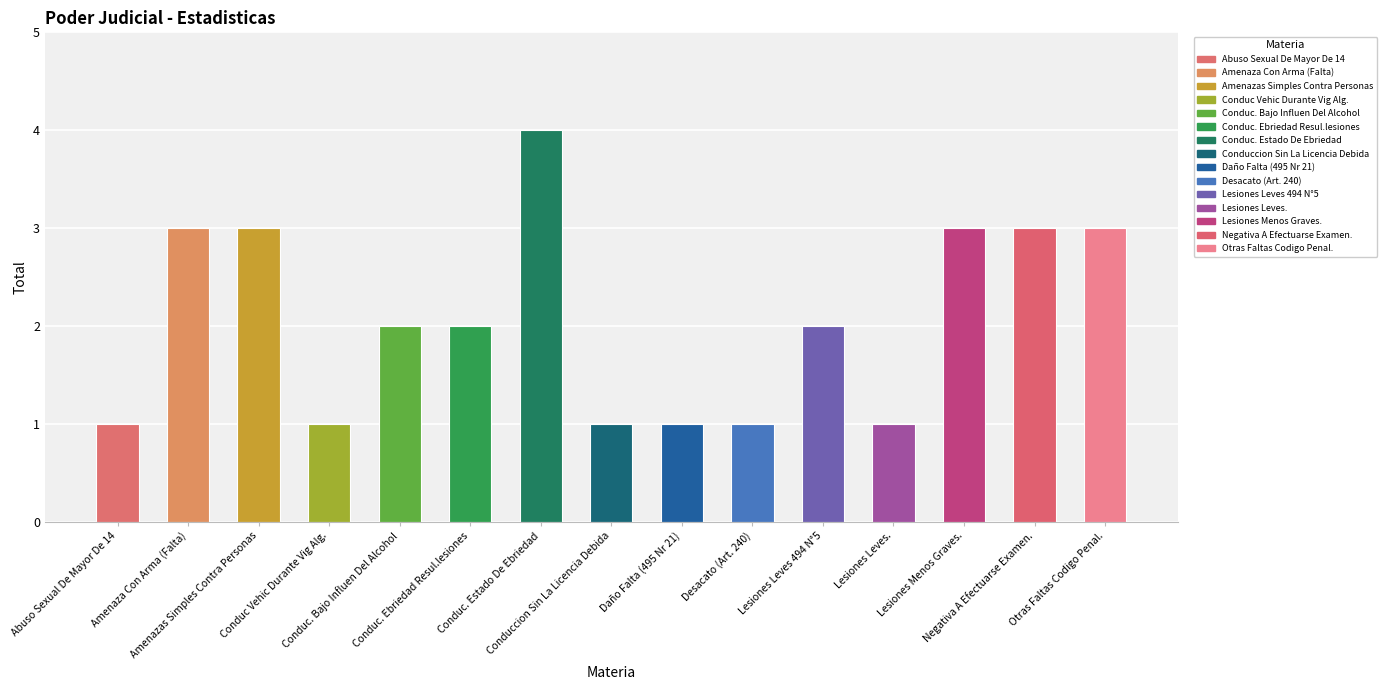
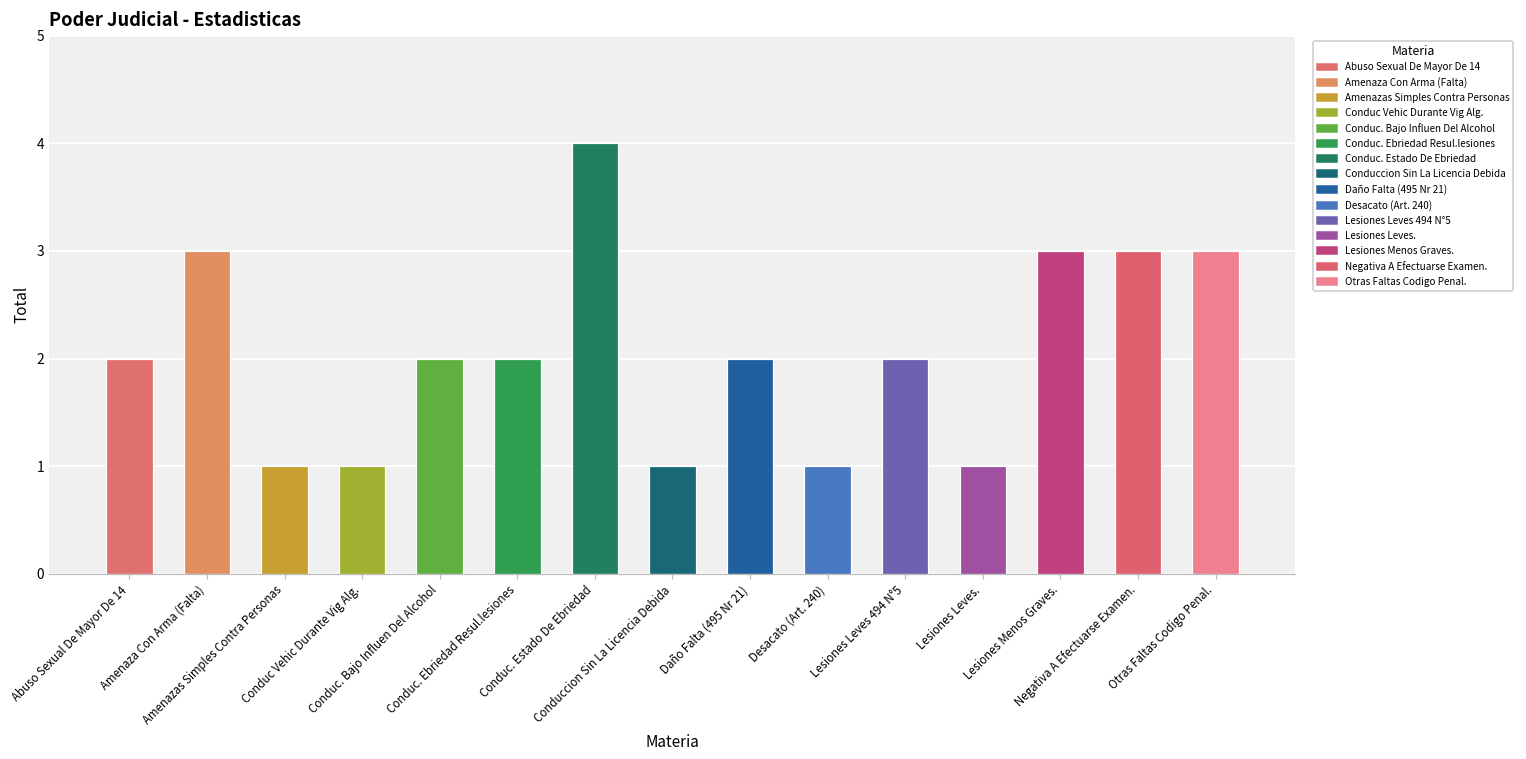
Abuso Sexual De Mayor De 14: 1 -> 2
Amenazas Simples Contra Personas: 3 -> 1
Daño Falta (495 Nr 21): 1 -> 2
